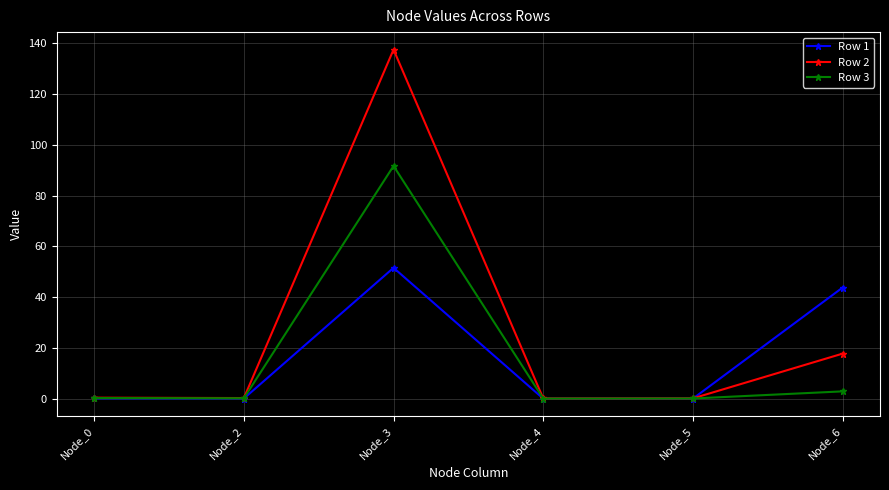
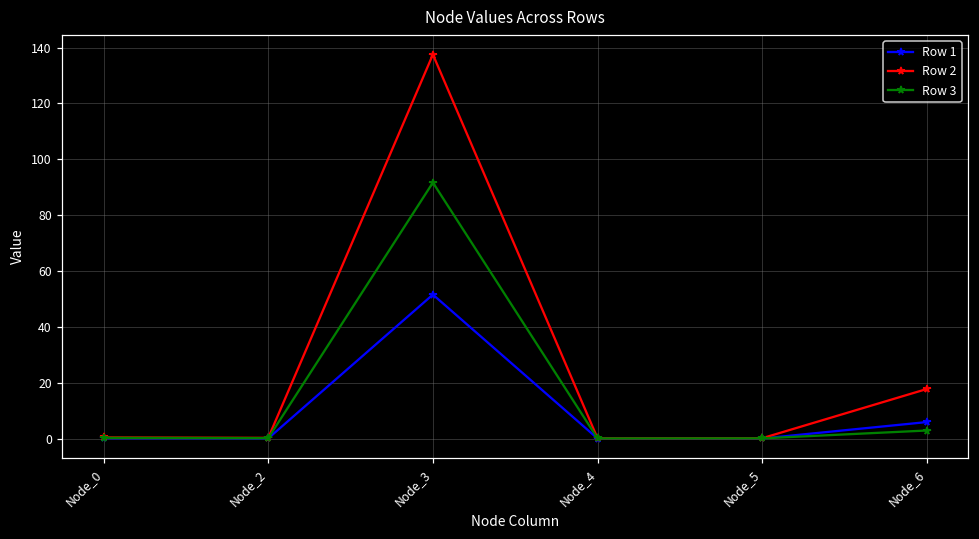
Row 1, Node_6: 44 -> 6
